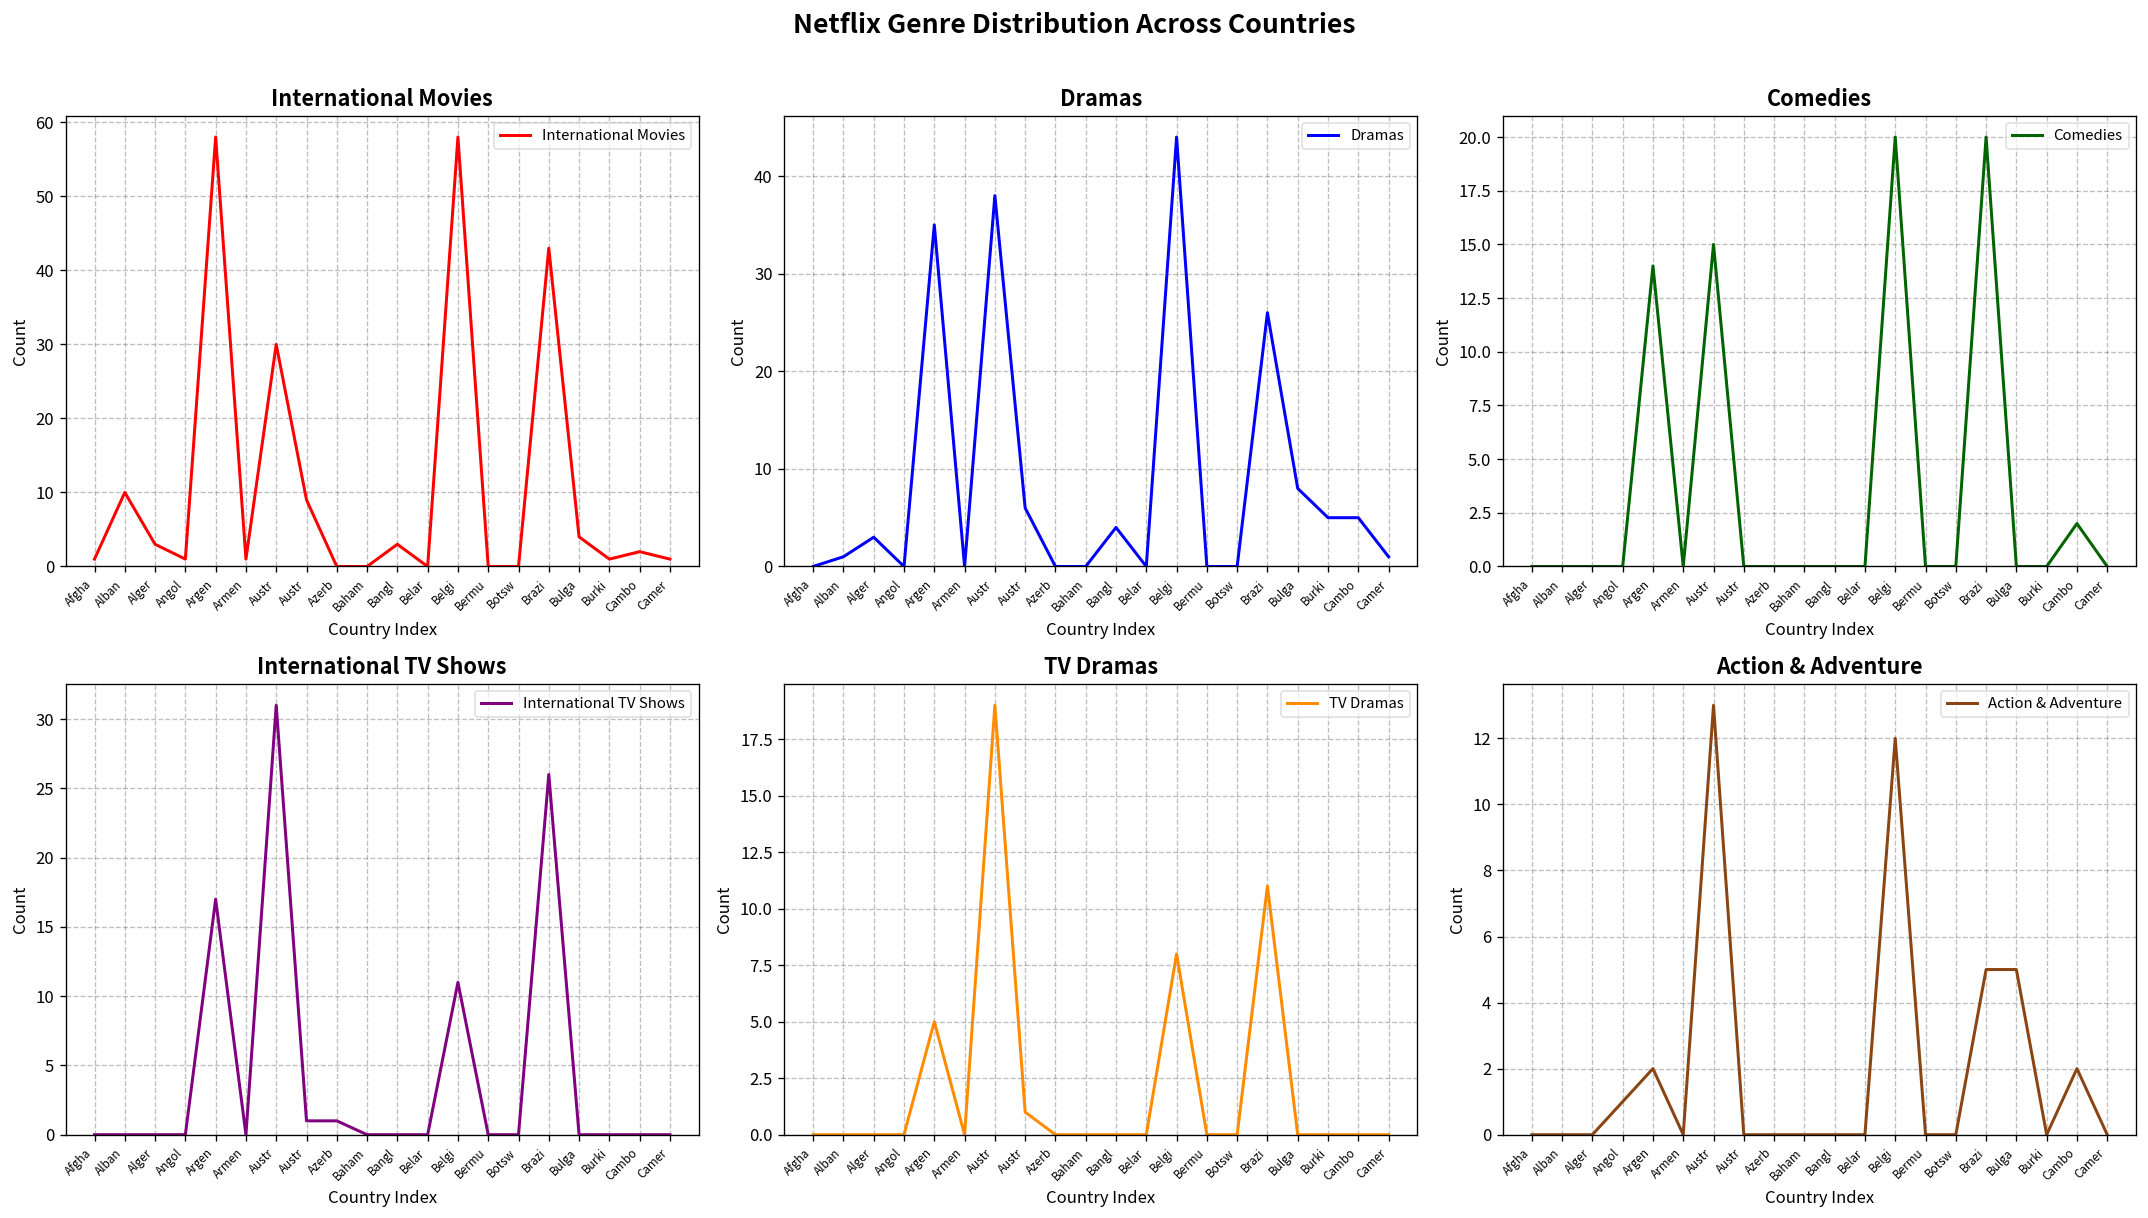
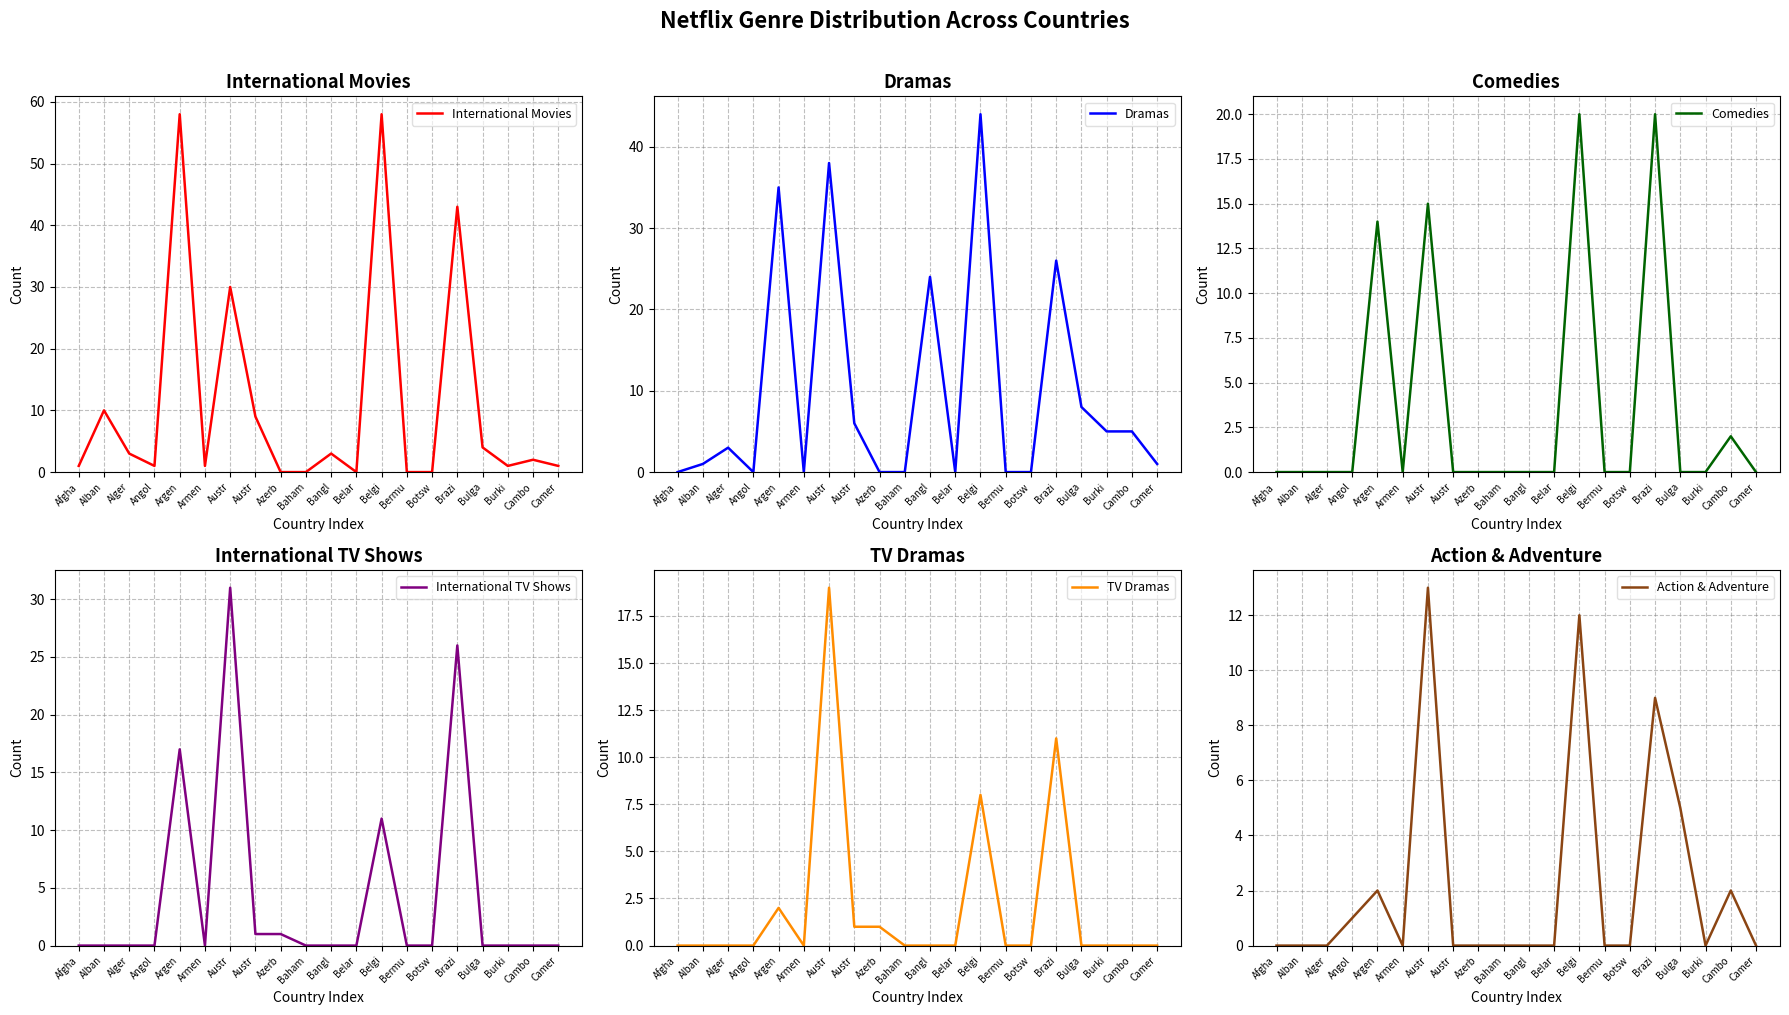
Dramas, Bangl: 4 -> 24
TV Dramas, Argen: 5 -> 2
TV Dramas, Azerb: 0 -> 1
Action & Adventure, Brazi: 5 -> 9
